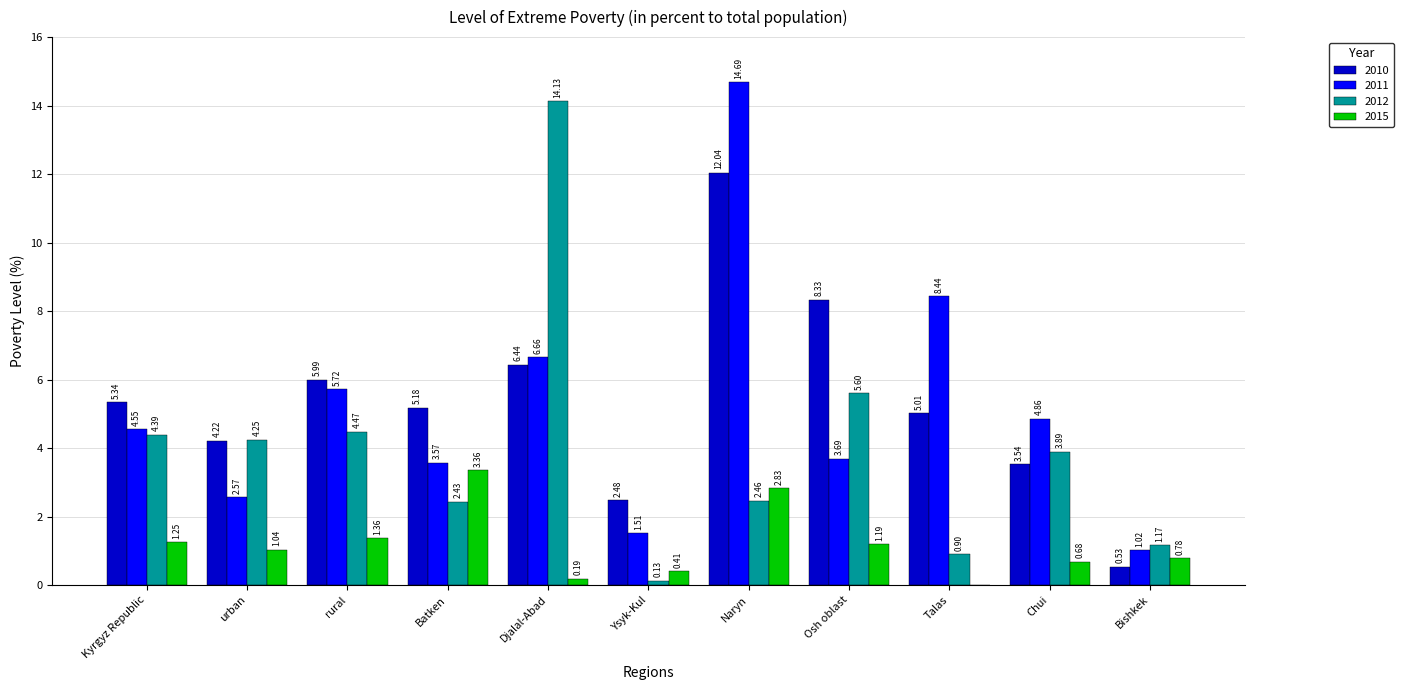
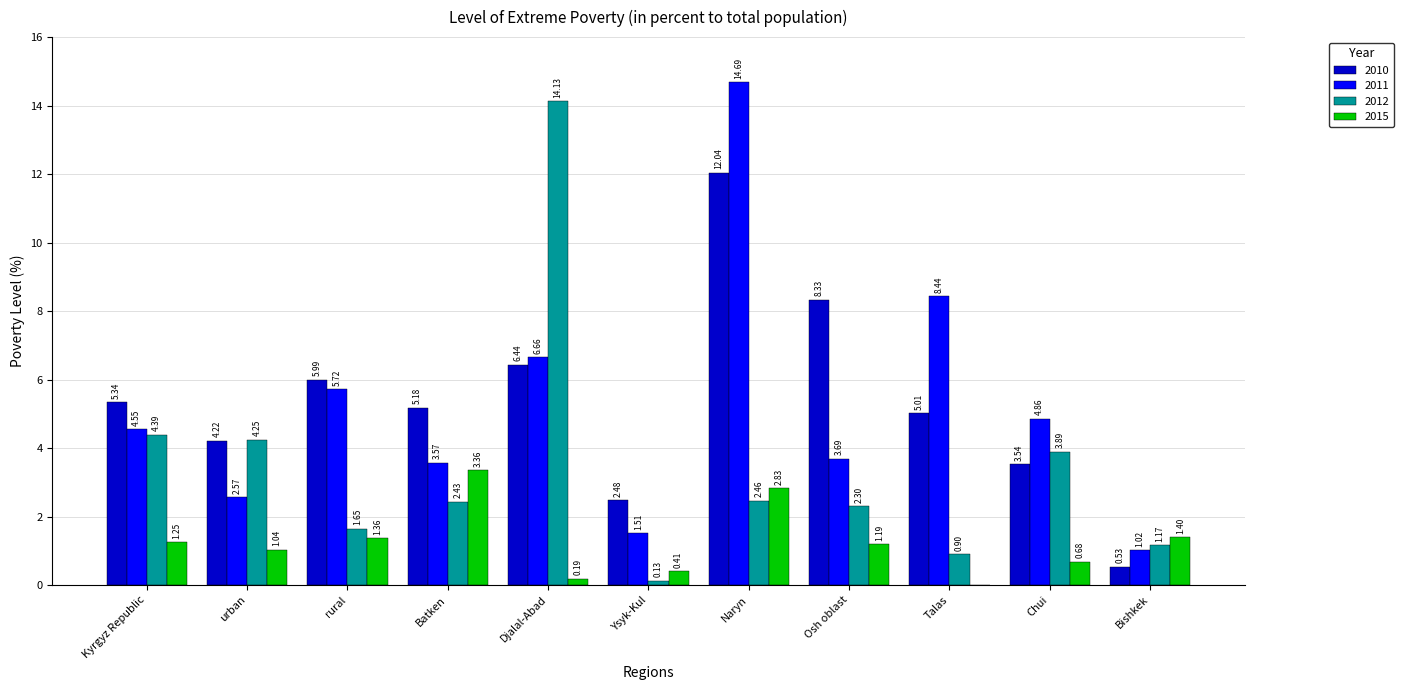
2012, rural: 4.47 -> 1.65
2012, Osh oblast: 5.60 -> 2.30
2015, Bishkek: 0.78 -> 1.40
